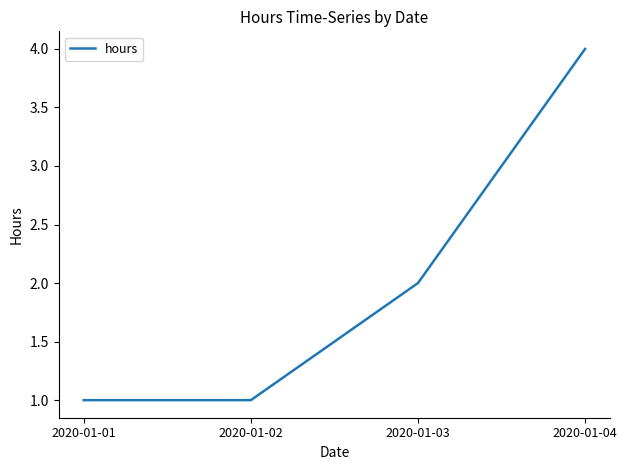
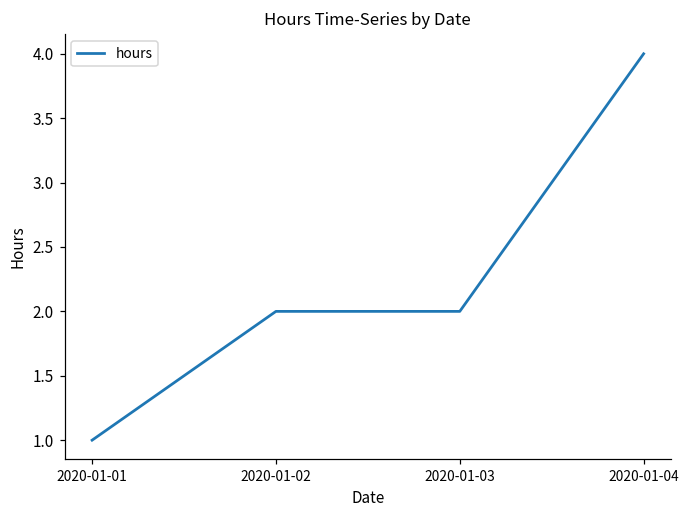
2020-01-02: 1 -> 2
